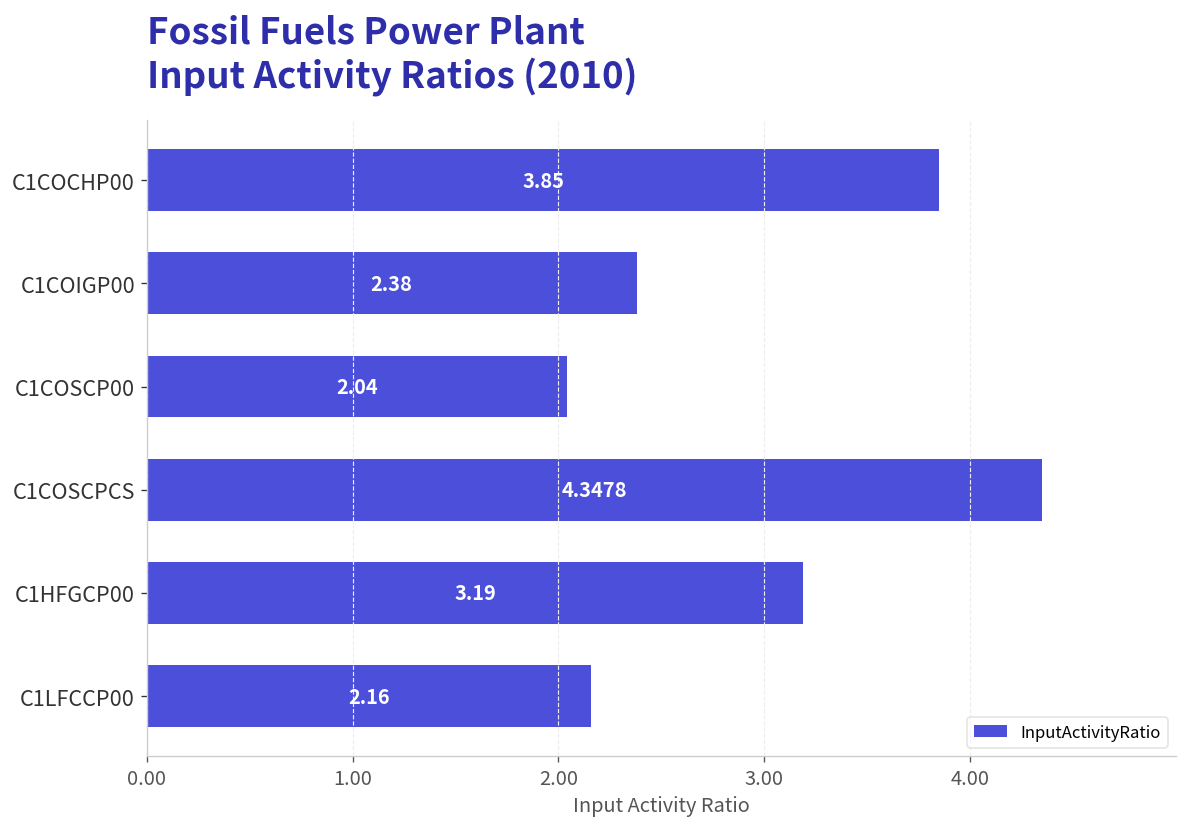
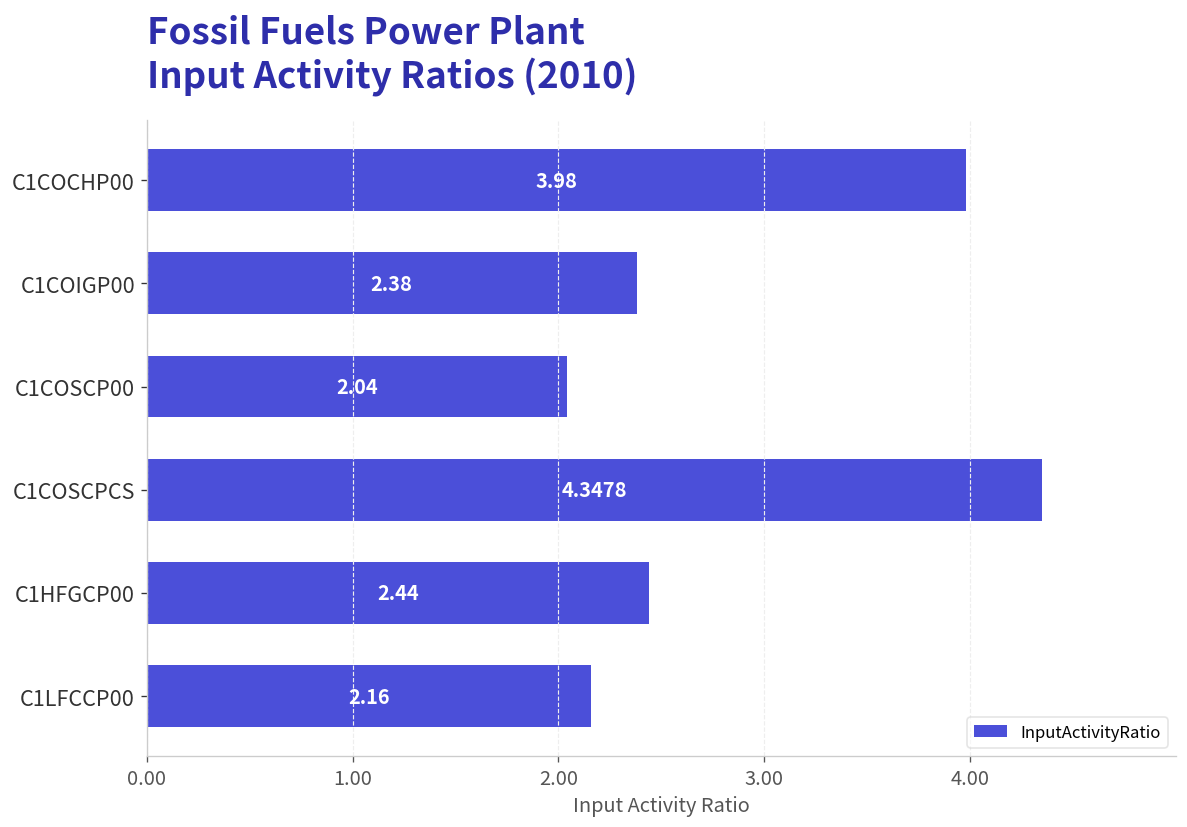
C1COCHP00: 3.85 -> 3.98
C1HFGCP00: 3.19 -> 2.44
